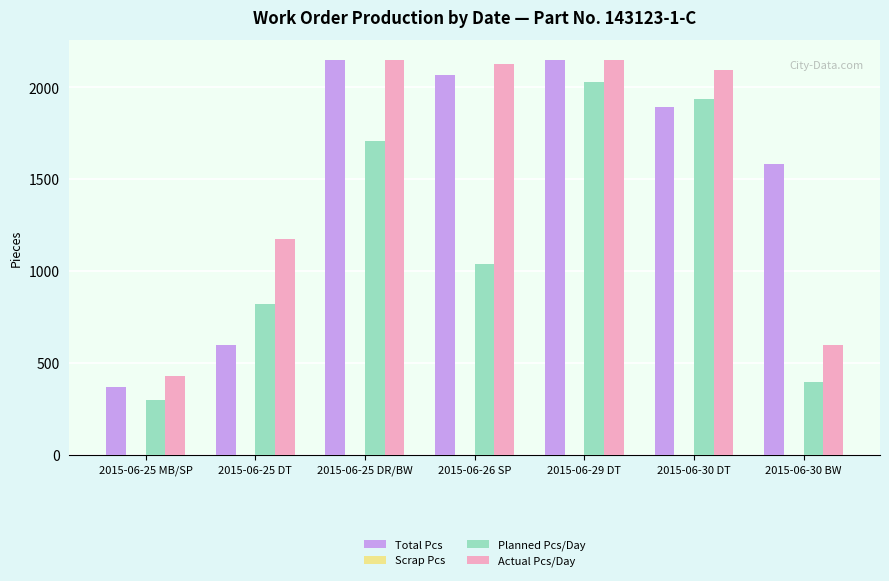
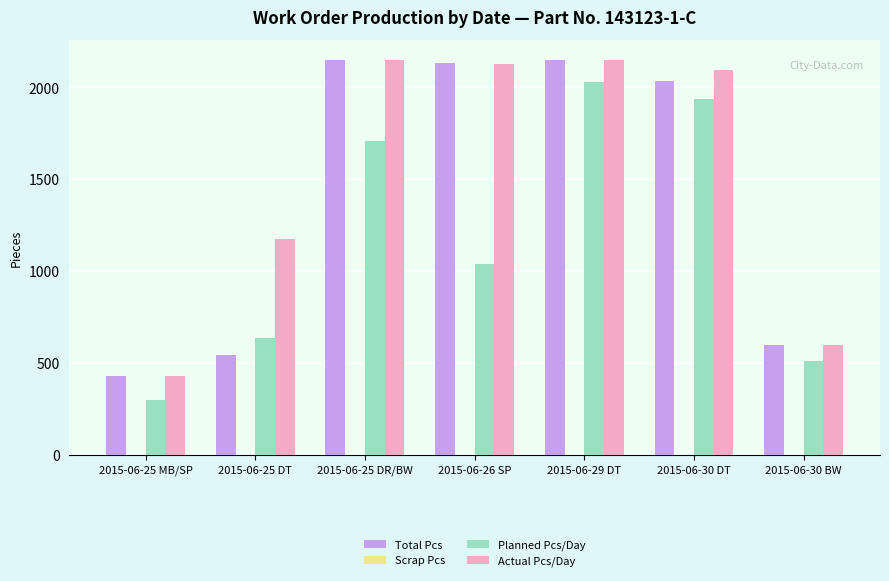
Total Pcs, 2015-06-25 MB/SP: 370 -> 430
Total Pcs, 2015-06-25 DT: 600 -> 540
Planned Pcs/Day, 2015-06-25 DT: 820 -> 640
Total Pcs, 2015-06-26 SP: 2070 -> 2130
Total Pcs, 2015-06-30 DT: 1890 -> 2040
Total Pcs, 2015-06-30 BW: 1590 -> 600
Planned Pcs/Day, 2015-06-30 BW: 400 -> 510
